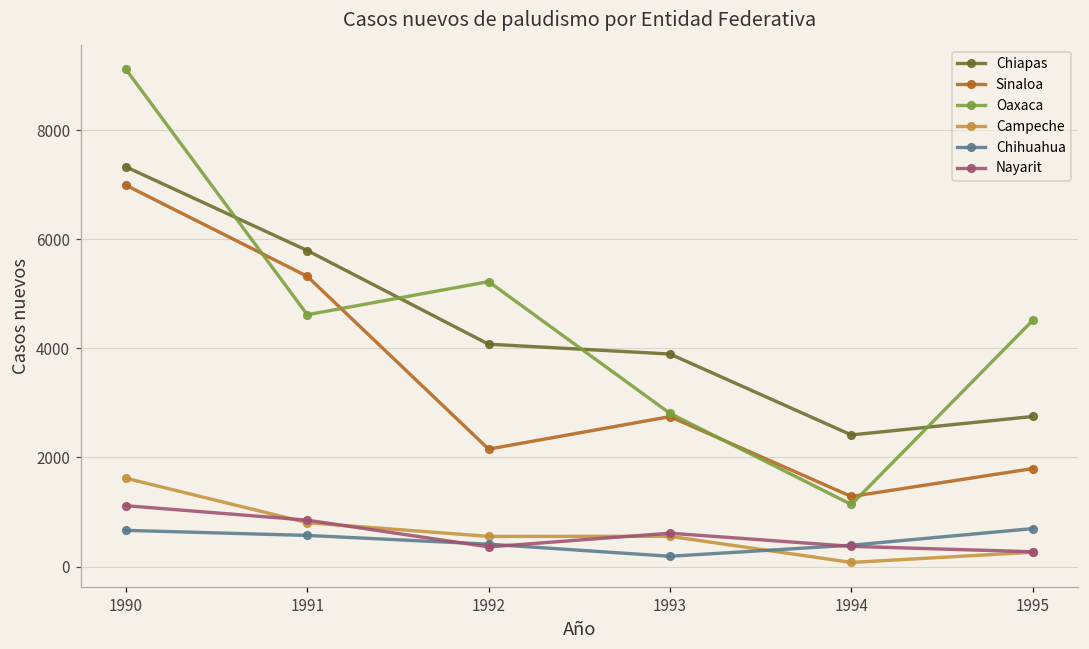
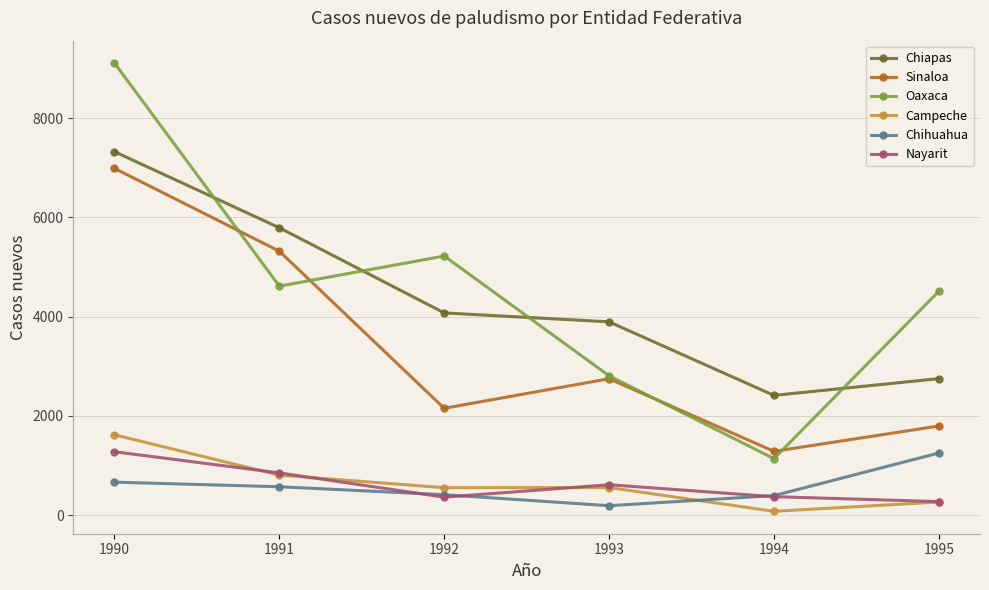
Nayarit, 1990: 1100 -> 1300
Chihuahua, 1995: 700 -> 1300
